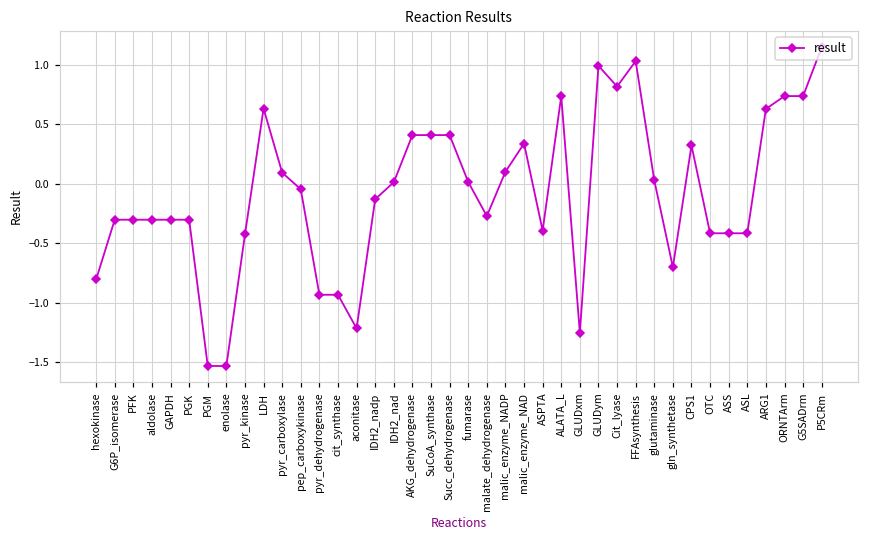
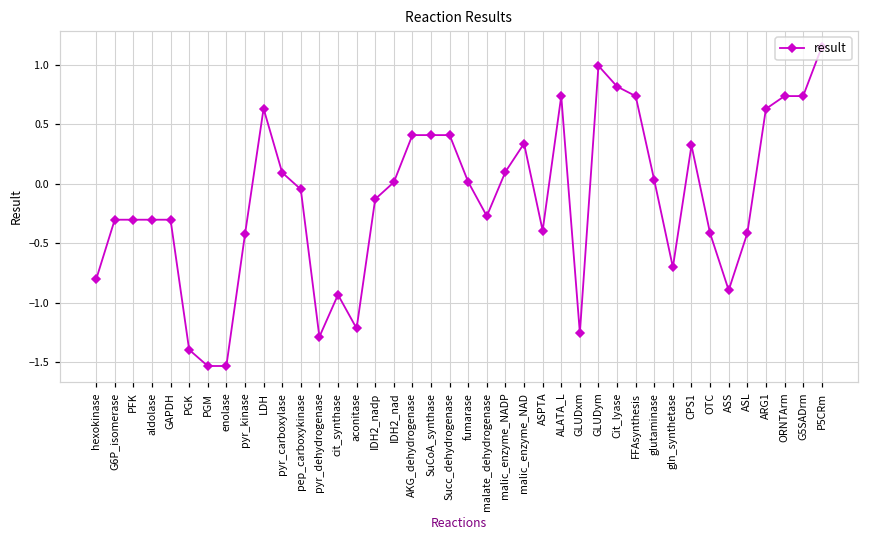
PGK: -0.30 -> -1.40
pyr_dehydrogenase: -0.93 -> -1.29
FFAsynthesis: 1.03 -> 0.74
ASS: -0.42 -> -0.89
